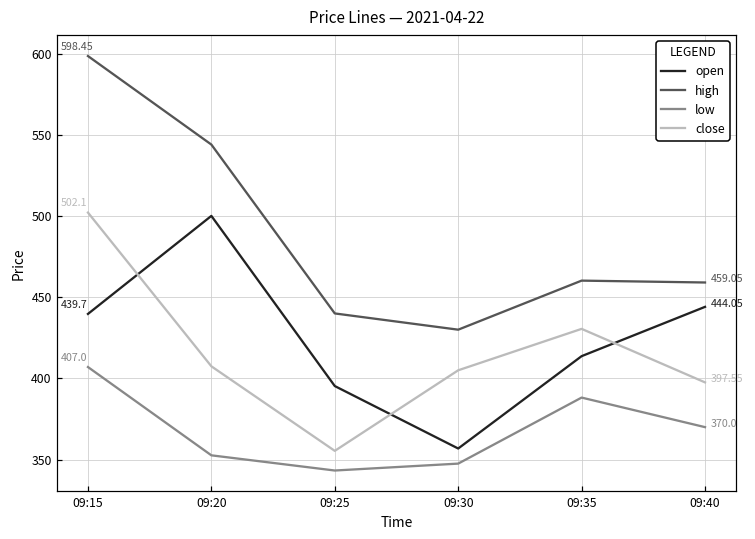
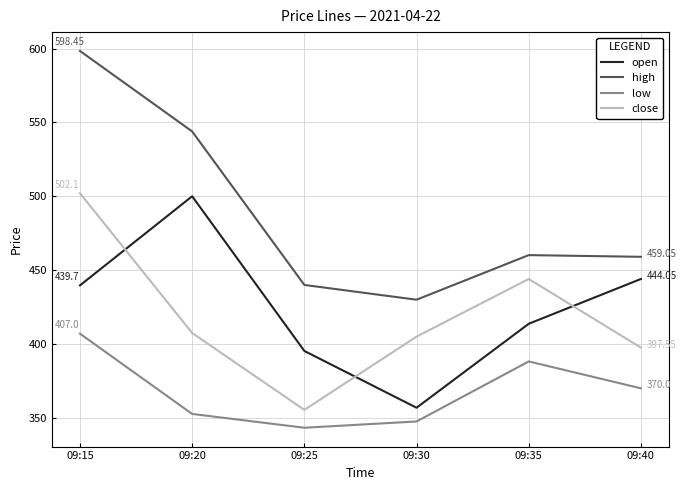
close, 09:35: 431 -> 444
